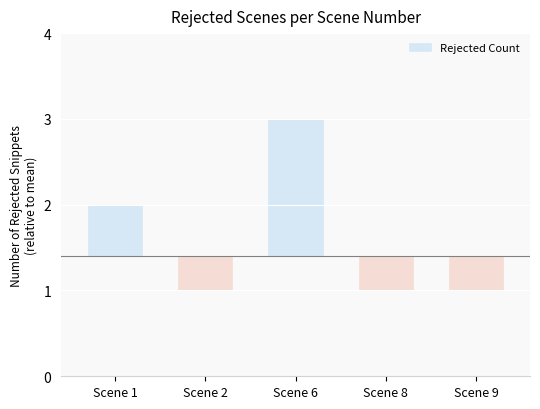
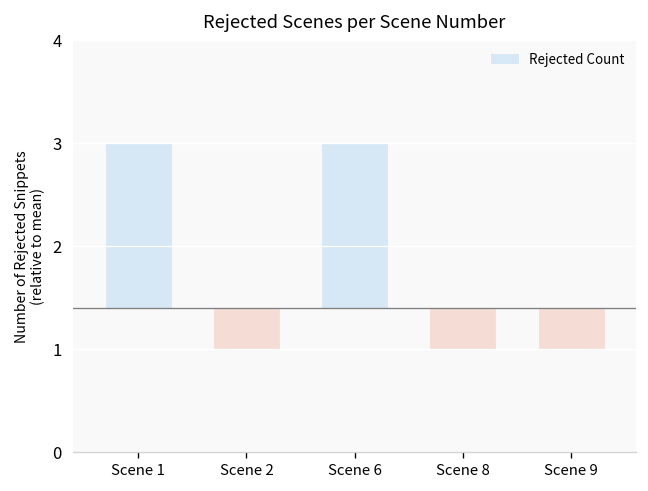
Scene 1: 2 -> 3
